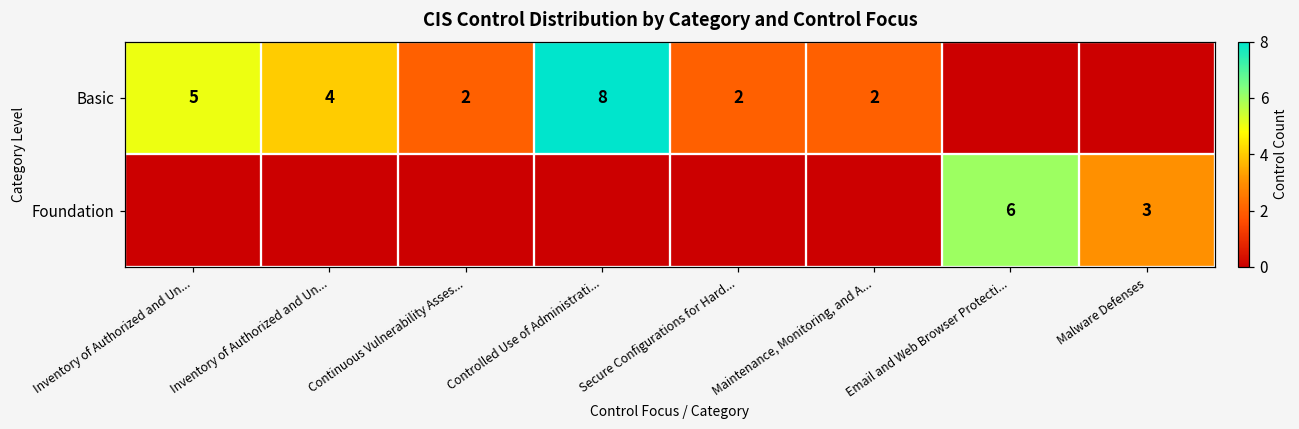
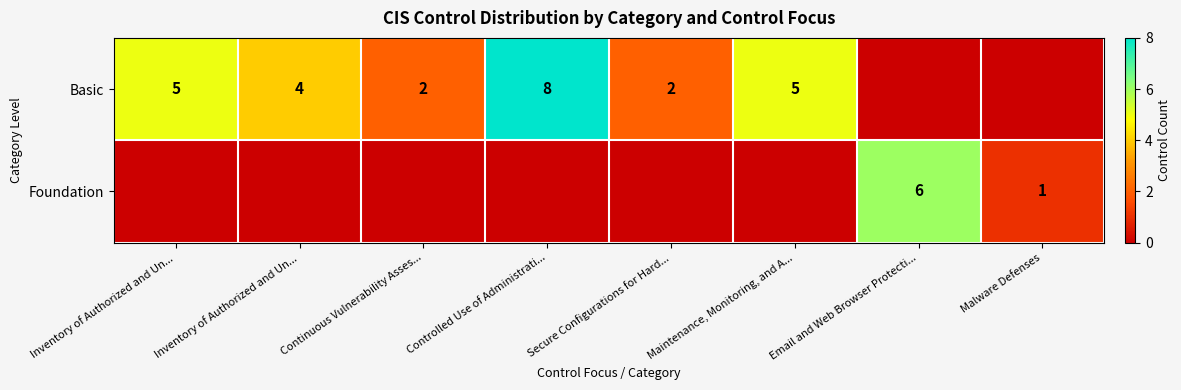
Basic, Maintenance, Monitoring, and A...: 2 -> 5
Foundation, Malware Defenses: 3 -> 1
